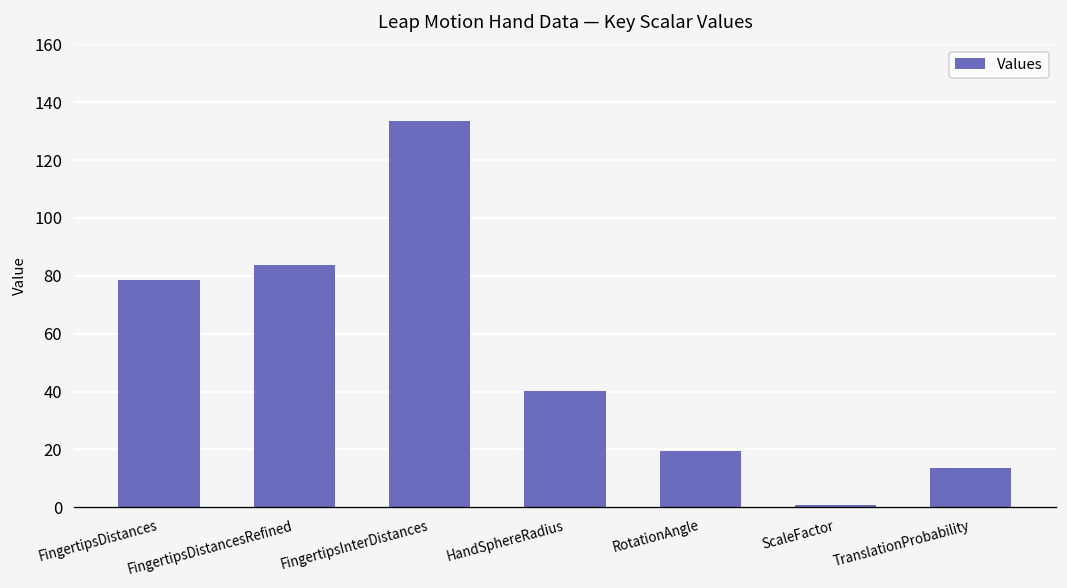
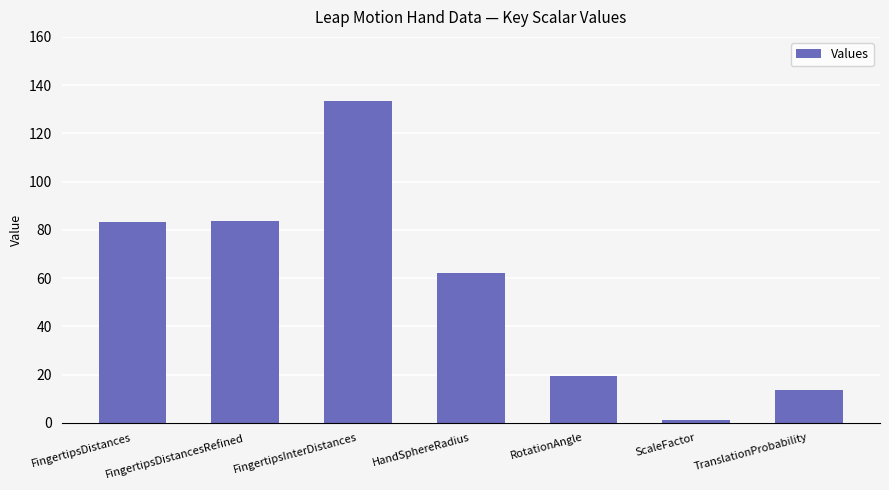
FingertipsDistances: 79 -> 83
HandSphereRadius: 40 -> 62
